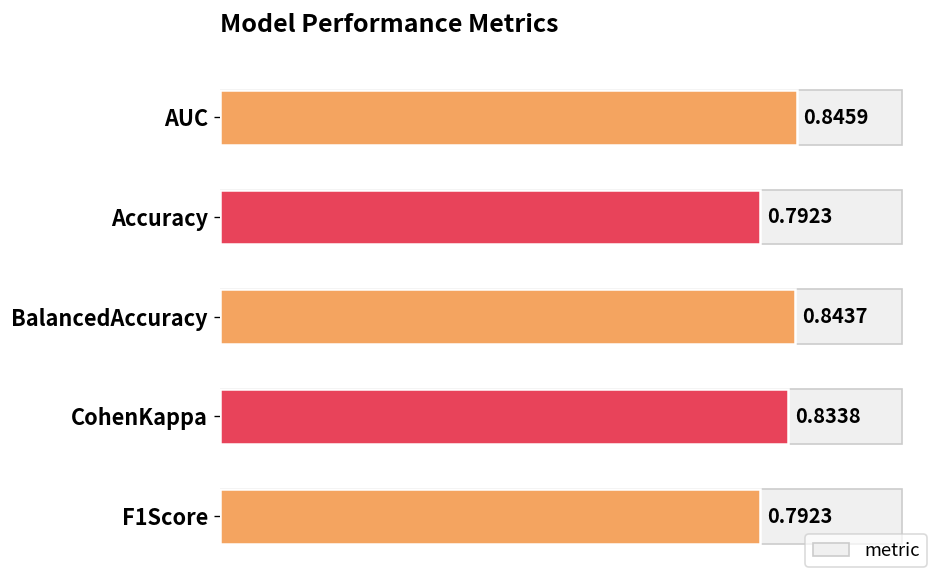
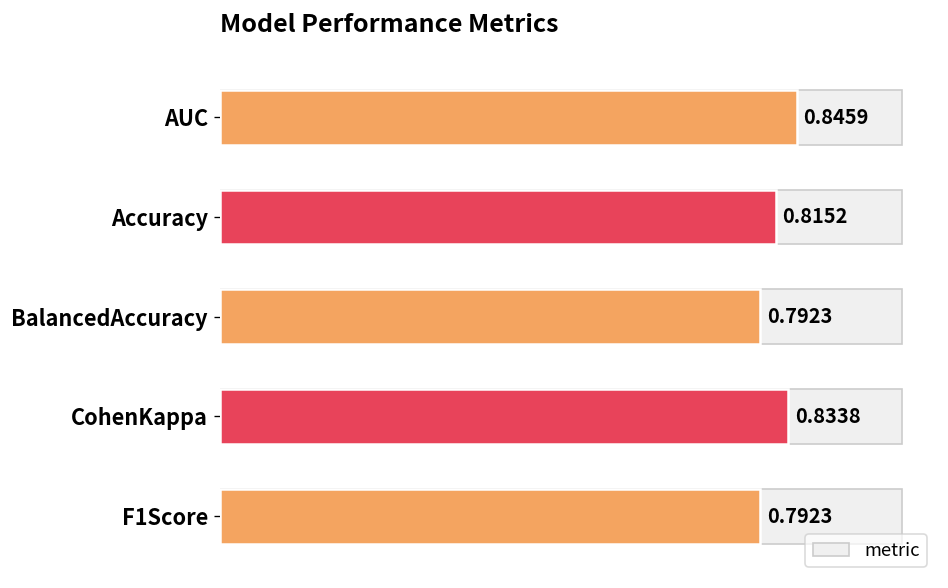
Accuracy: 0.7923 -> 0.8152
BalancedAccuracy: 0.8437 -> 0.7923
